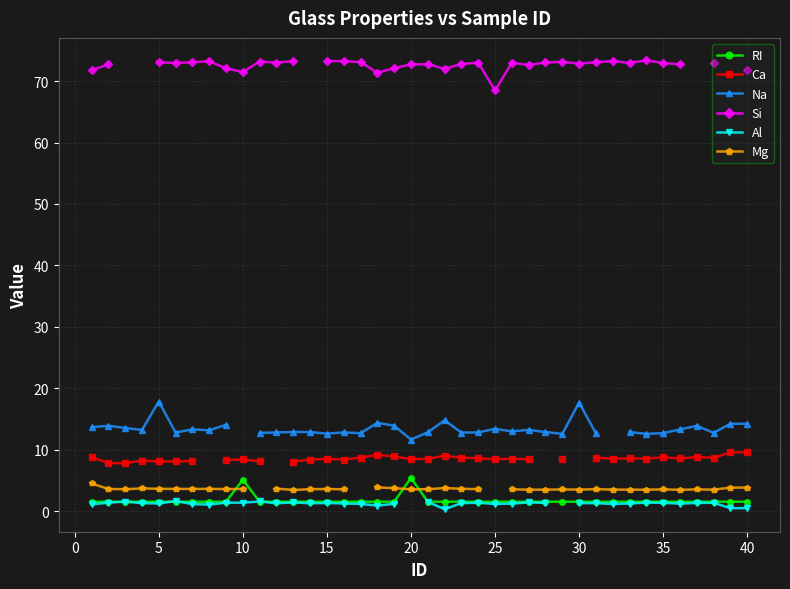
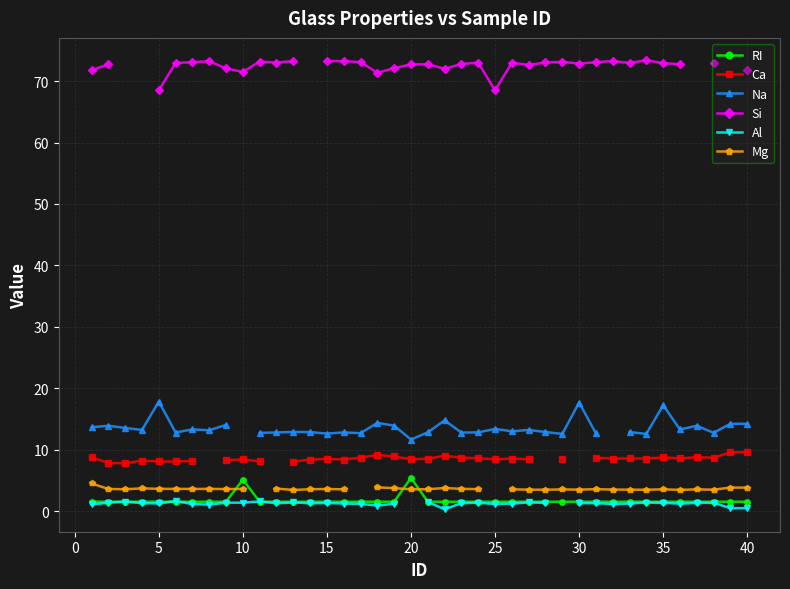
Si, 5: 73 -> 69
Na, 35: 13 -> 17
